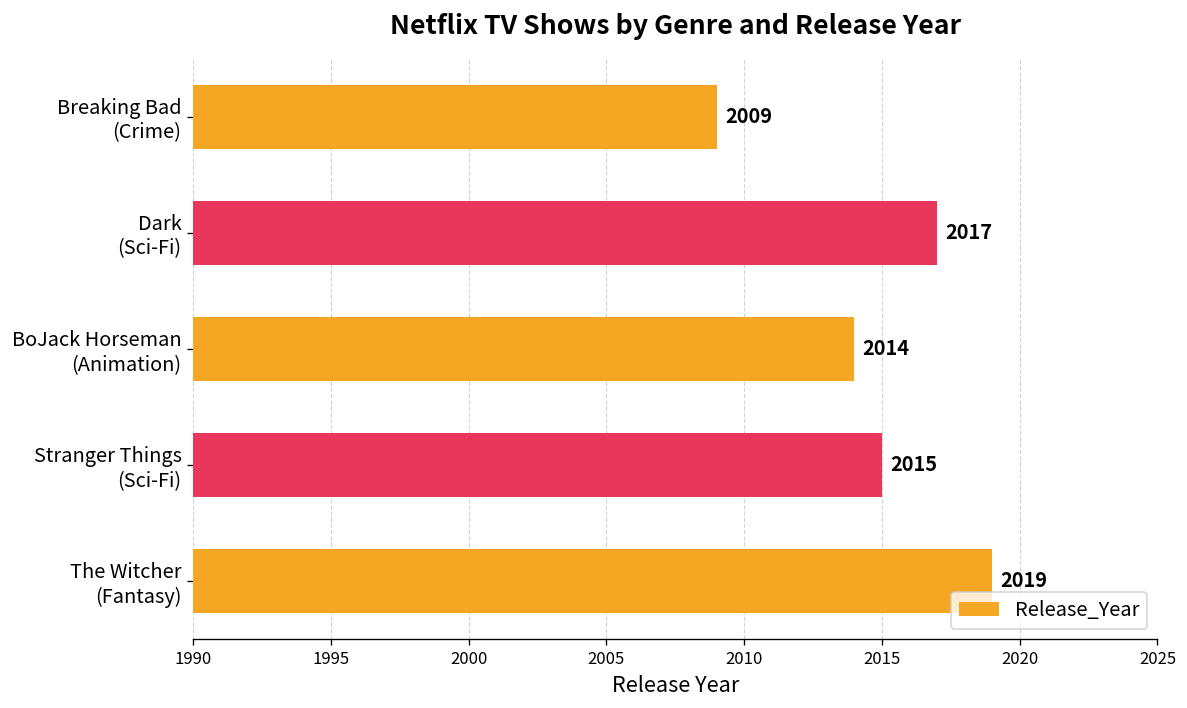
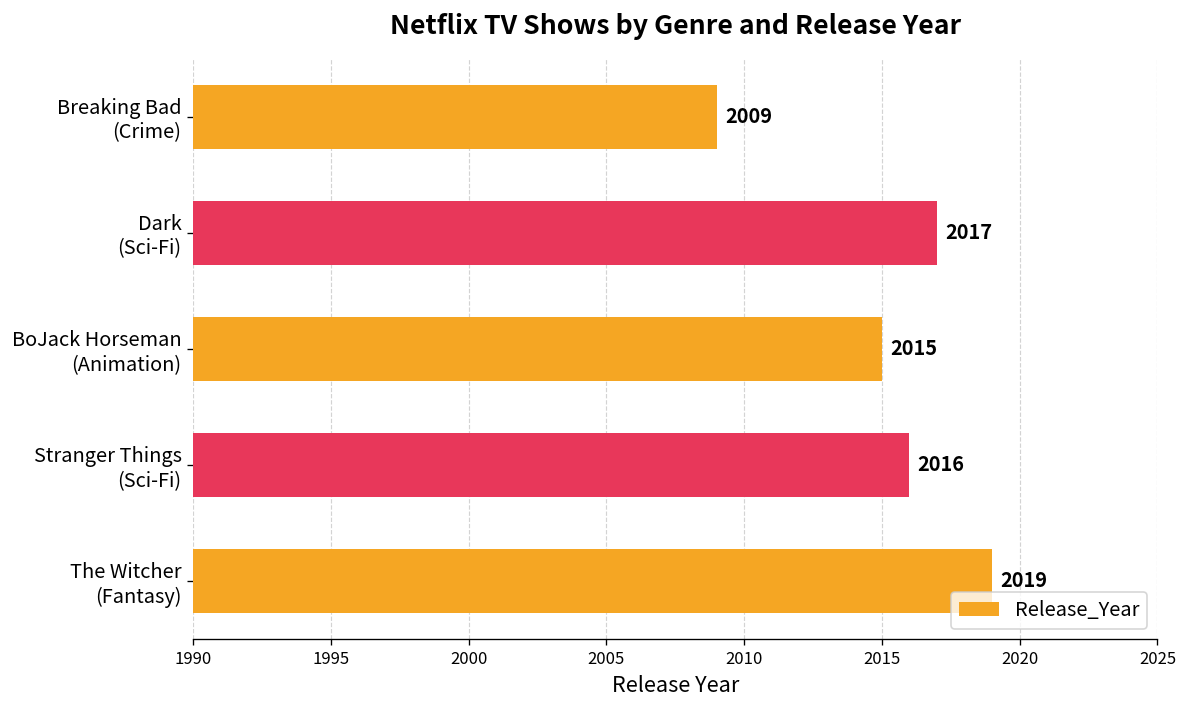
BoJack Horseman (Animation): 2014 -> 2015
Stranger Things (Sci-Fi): 2015 -> 2016
